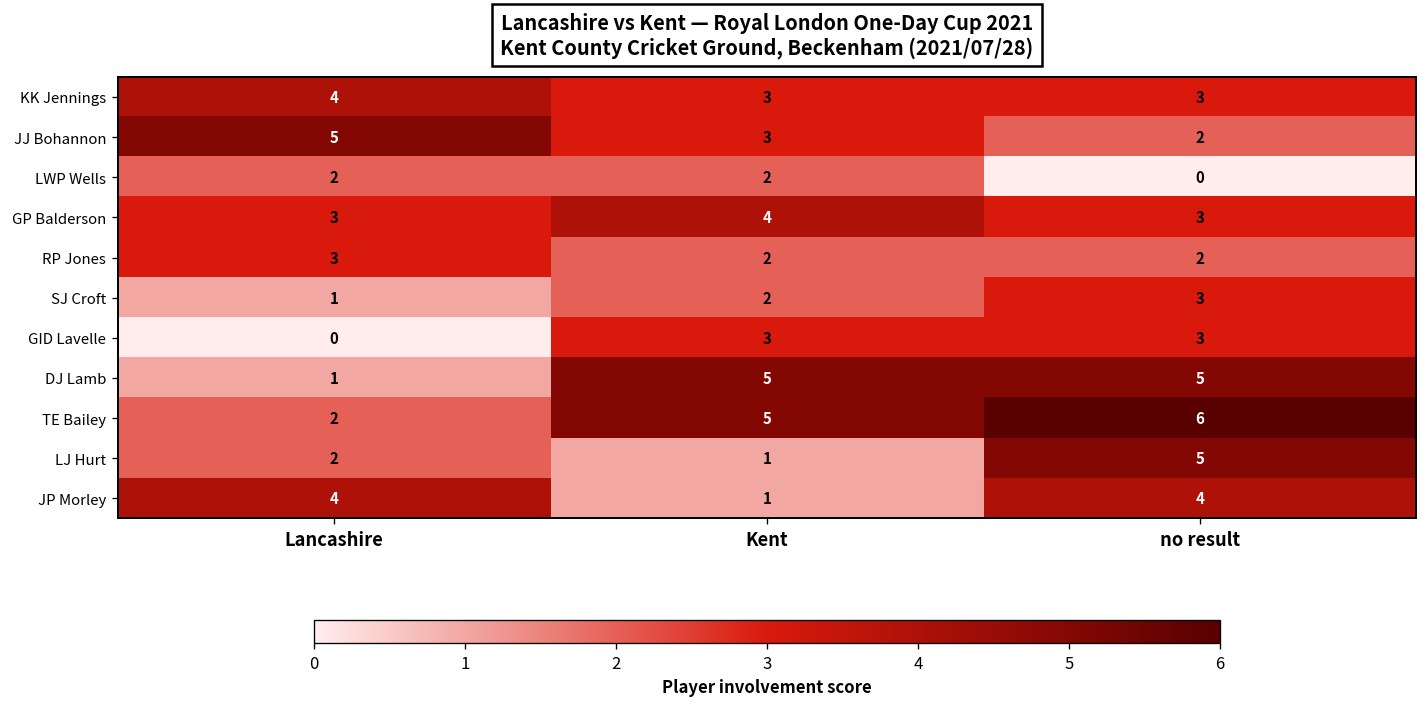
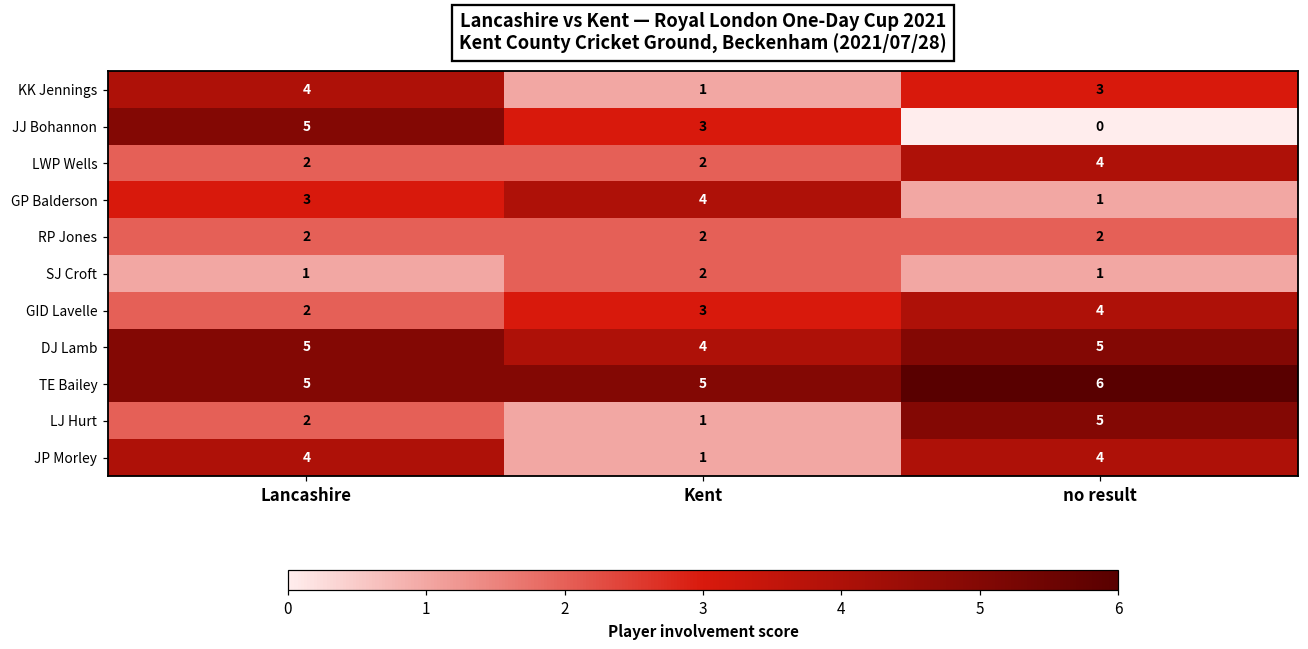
KK Jennings, Kent: 3 -> 1
JJ Bohannon, no result: 2 -> 0
LWP Wells, no result: 0 -> 4
GP Balderson, no result: 3 -> 1
RP Jones, Lancashire: 3 -> 2
SJ Croft, no result: 3 -> 1
GID Lavelle, Lancashire: 0 -> 2
GID Lavelle, no result: 3 -> 4
DJ Lamb, Lancashire: 1 -> 5
DJ Lamb, Kent: 5 -> 4
TE Bailey, Lancashire: 2 -> 5
